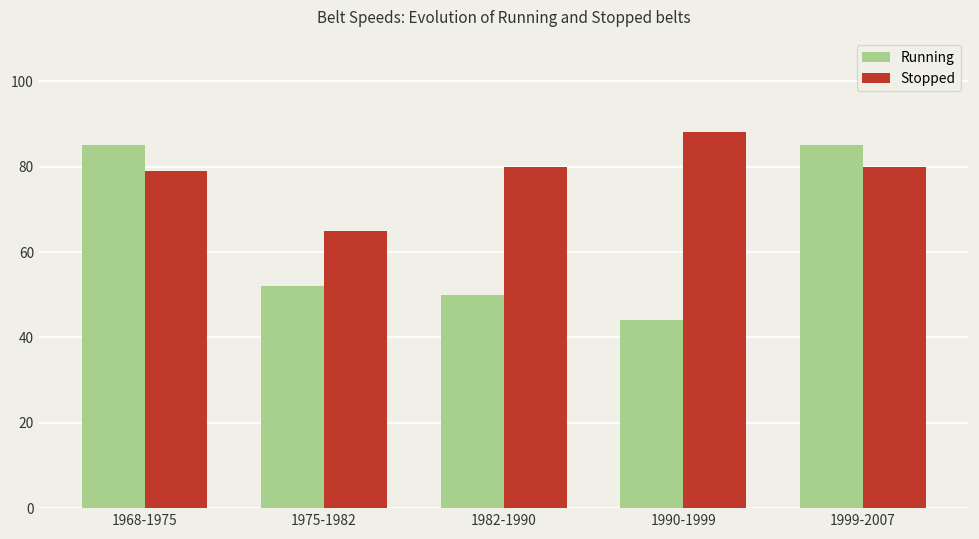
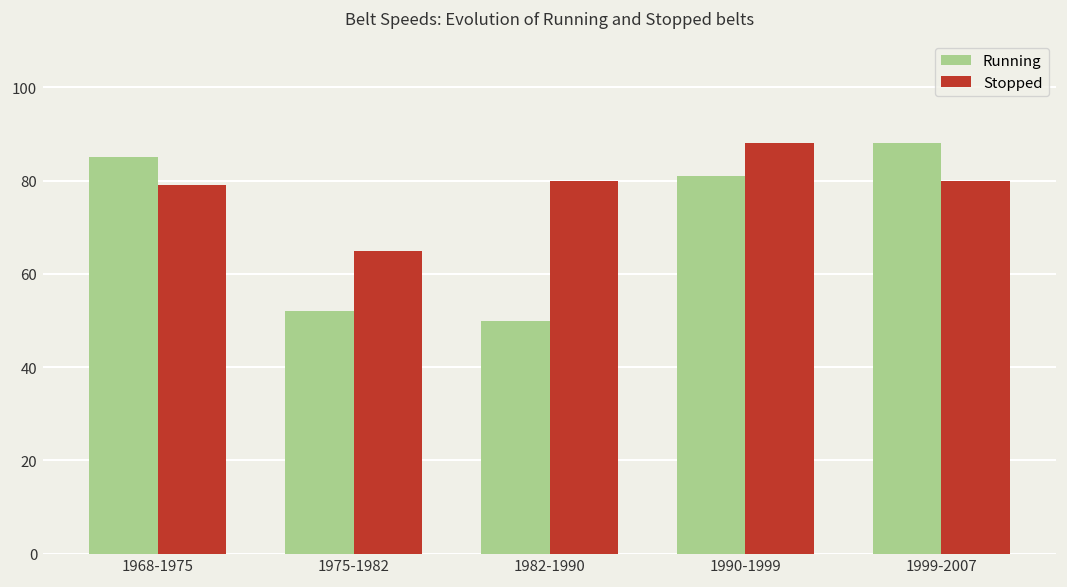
Running, 1990-1999: 44 -> 81
Running, 1999-2007: 85 -> 88
